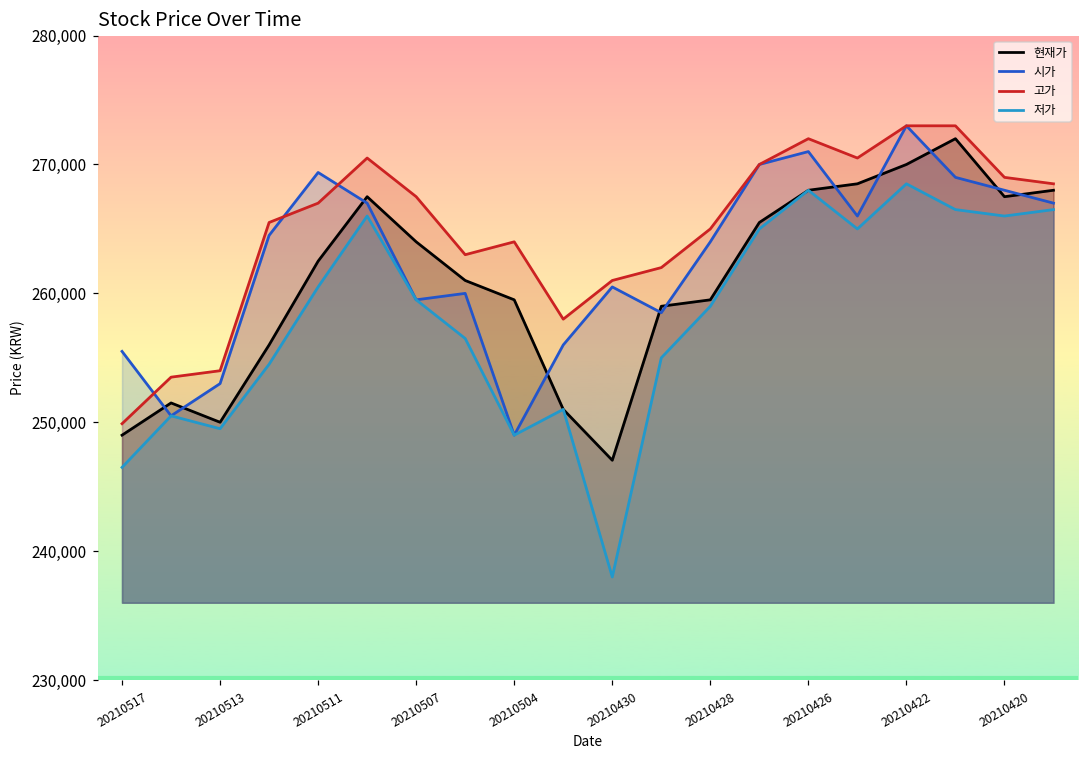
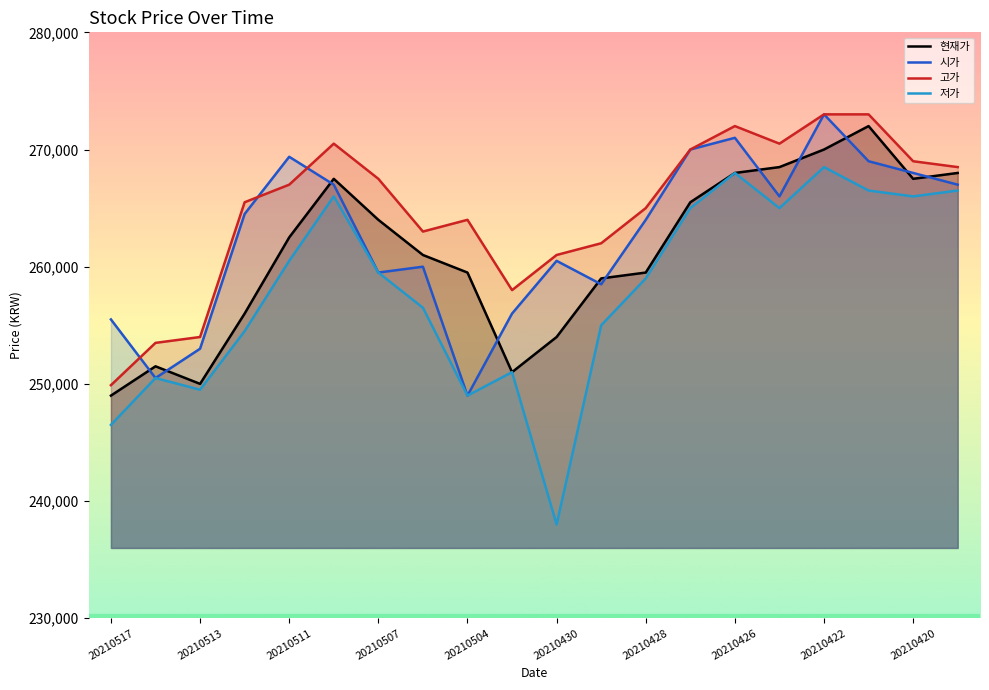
현재가, 20210430: 247,100 -> 254,000
